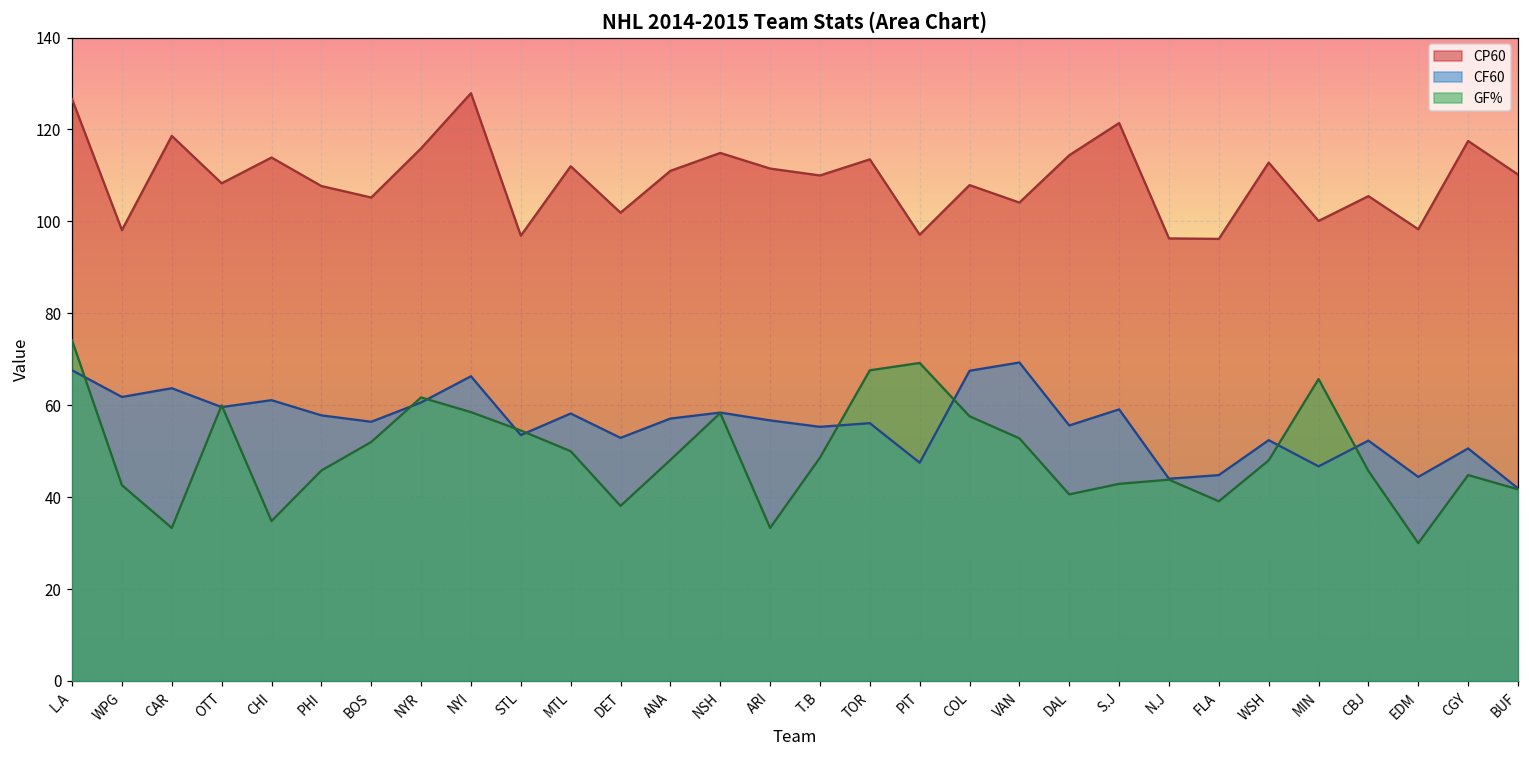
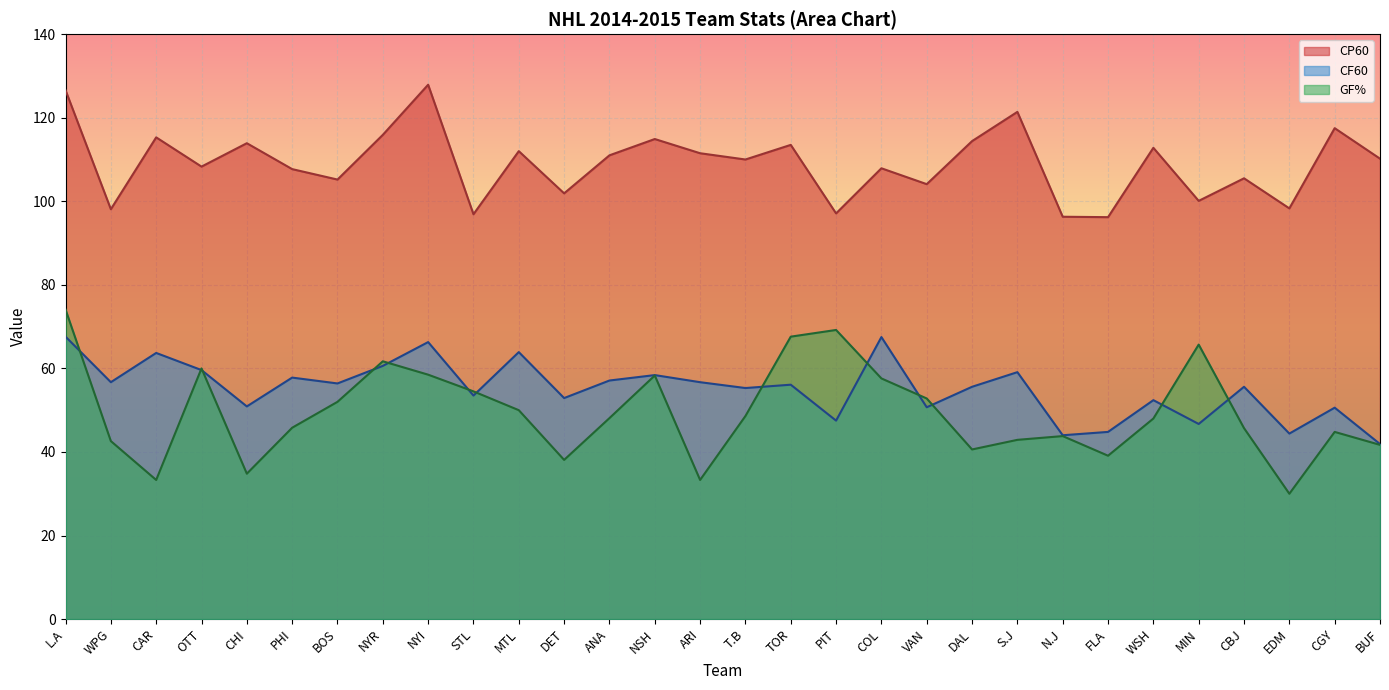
CF60, WPG: 62 -> 57
CP60, CAR: 119 -> 115
CF60, CHI: 61 -> 51
CF60, MTL: 58 -> 64
CF60, VAN: 69 -> 51
CF60, CBJ: 52 -> 56
